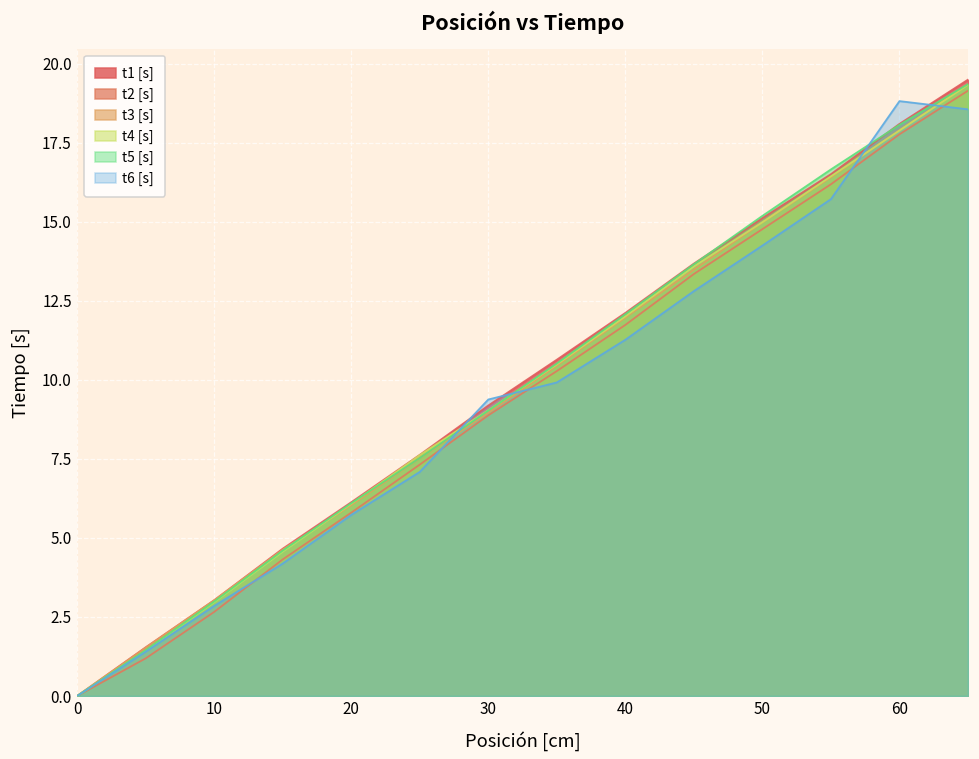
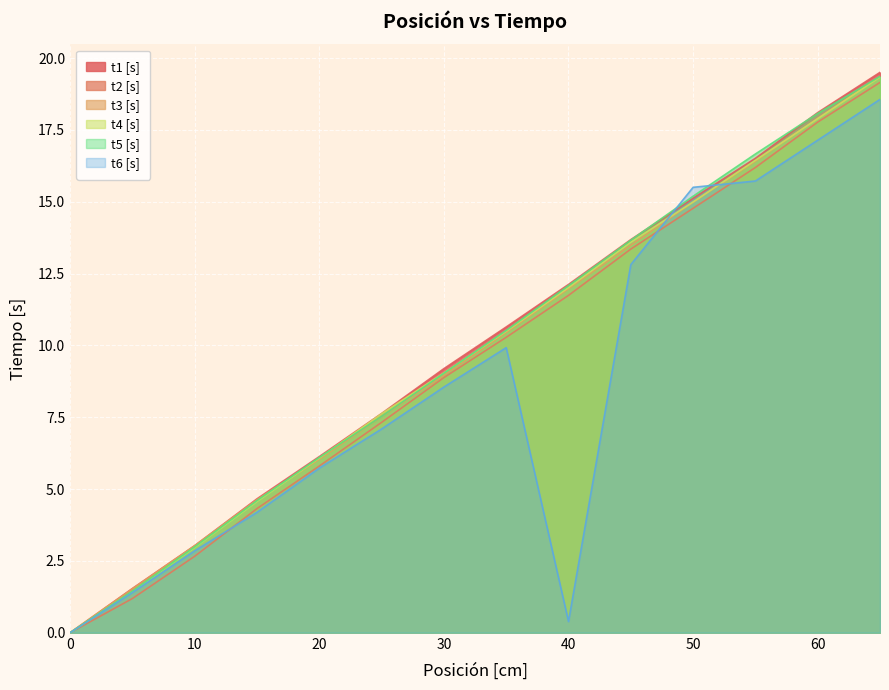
t6 [s], 30: 9.4 -> 8.6
t6 [s], 40: 11.3 -> 0.4
t6 [s], 50: 14.3 -> 15.5
t6 [s], 60: 18.8 -> 17.1
